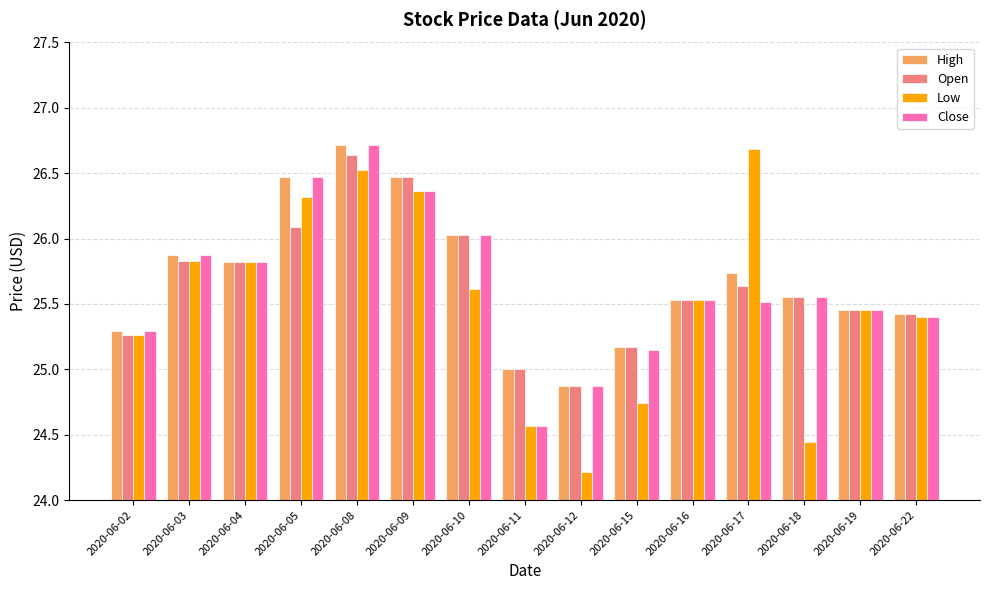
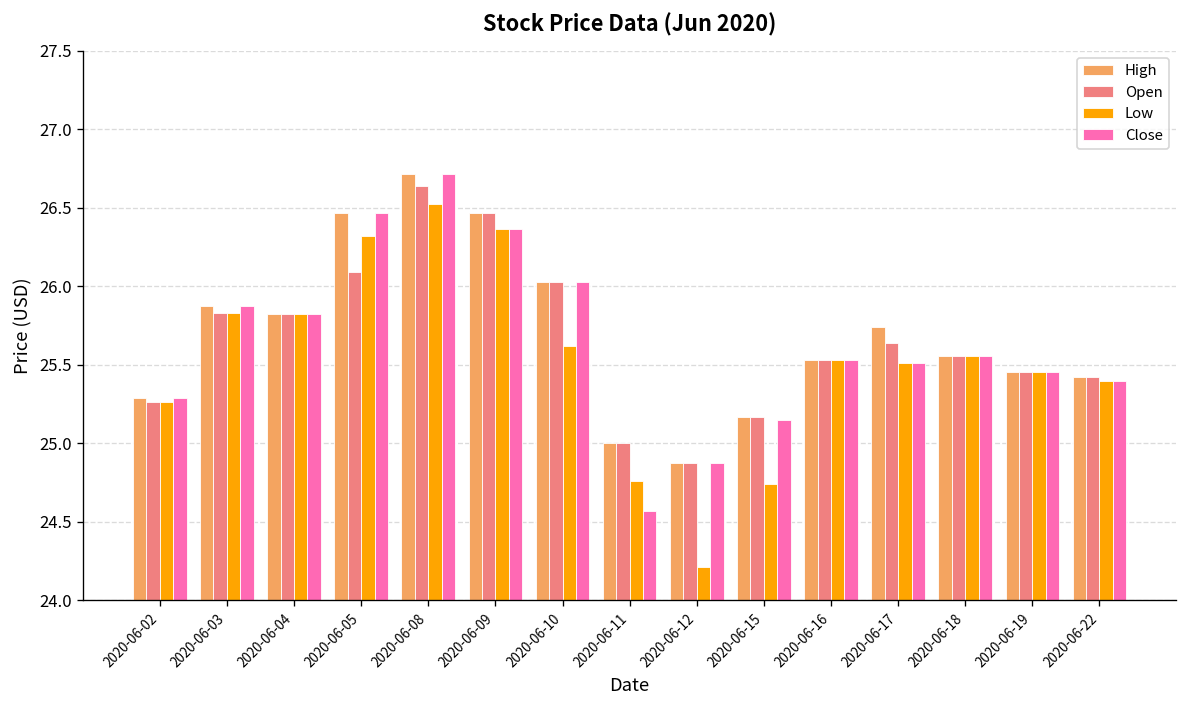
Low, 2020-06-11: 24.57 -> 24.76
Low, 2020-06-17: 26.69 -> 25.51
Low, 2020-06-18: 24.44 -> 25.56
